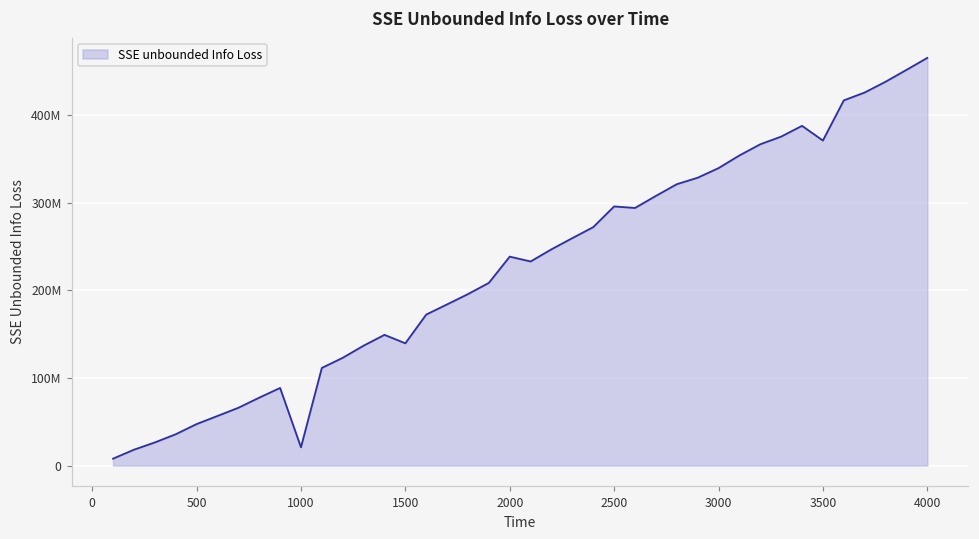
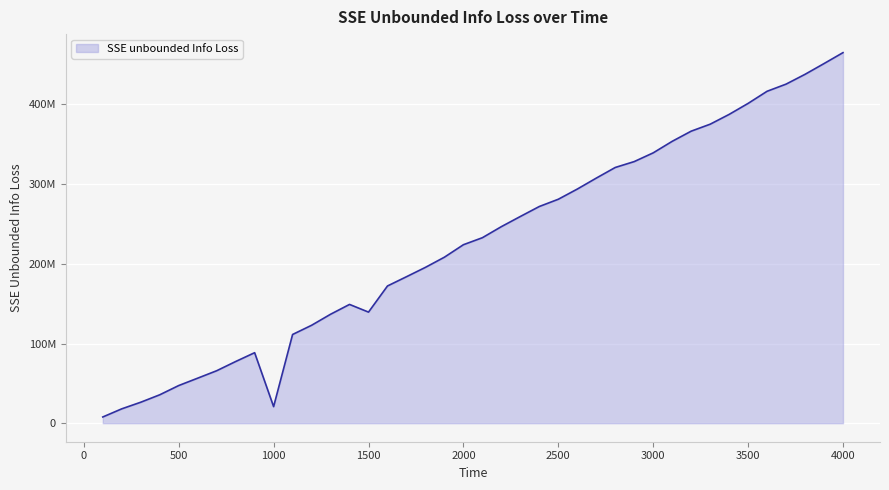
2000: 240000000 -> 220000000
2500: 300000000 -> 280000000
3500: 370000000 -> 400000000
